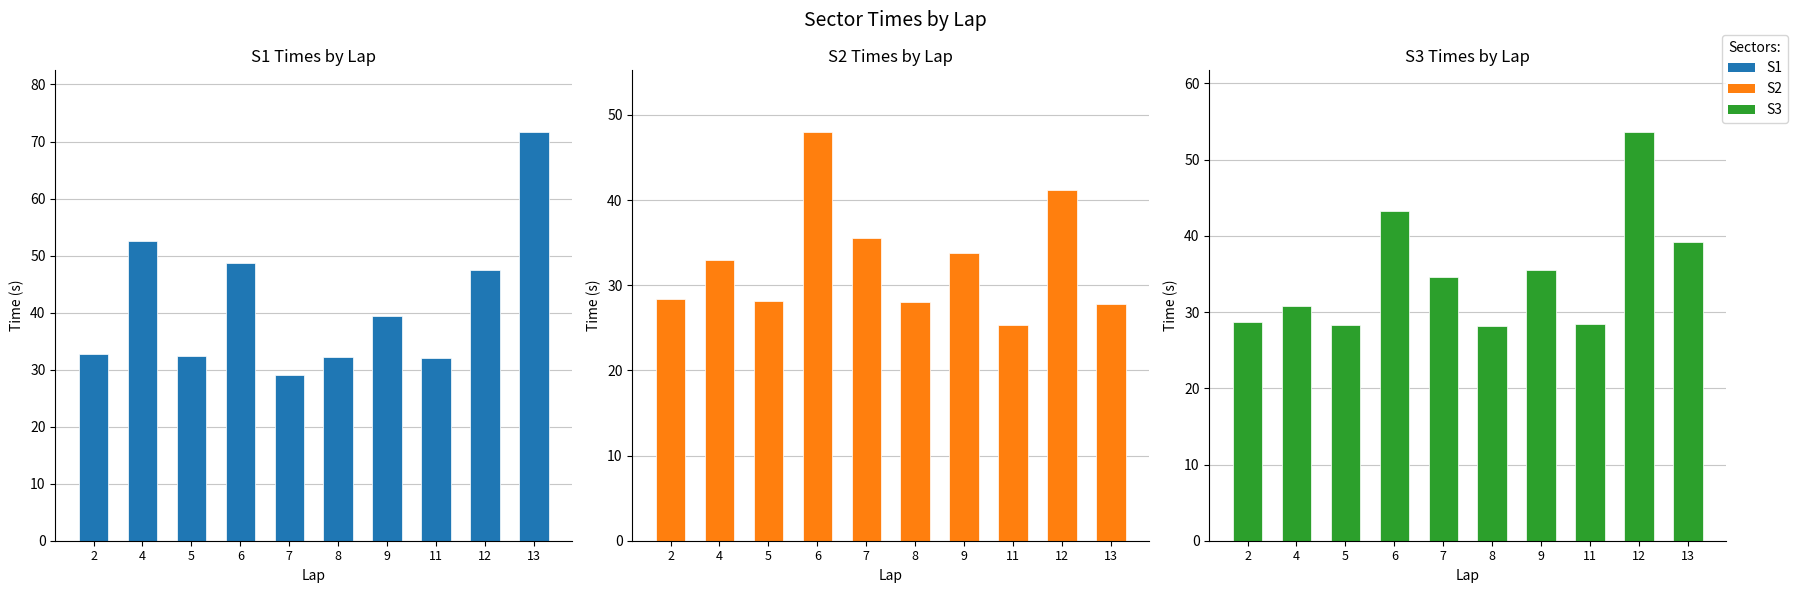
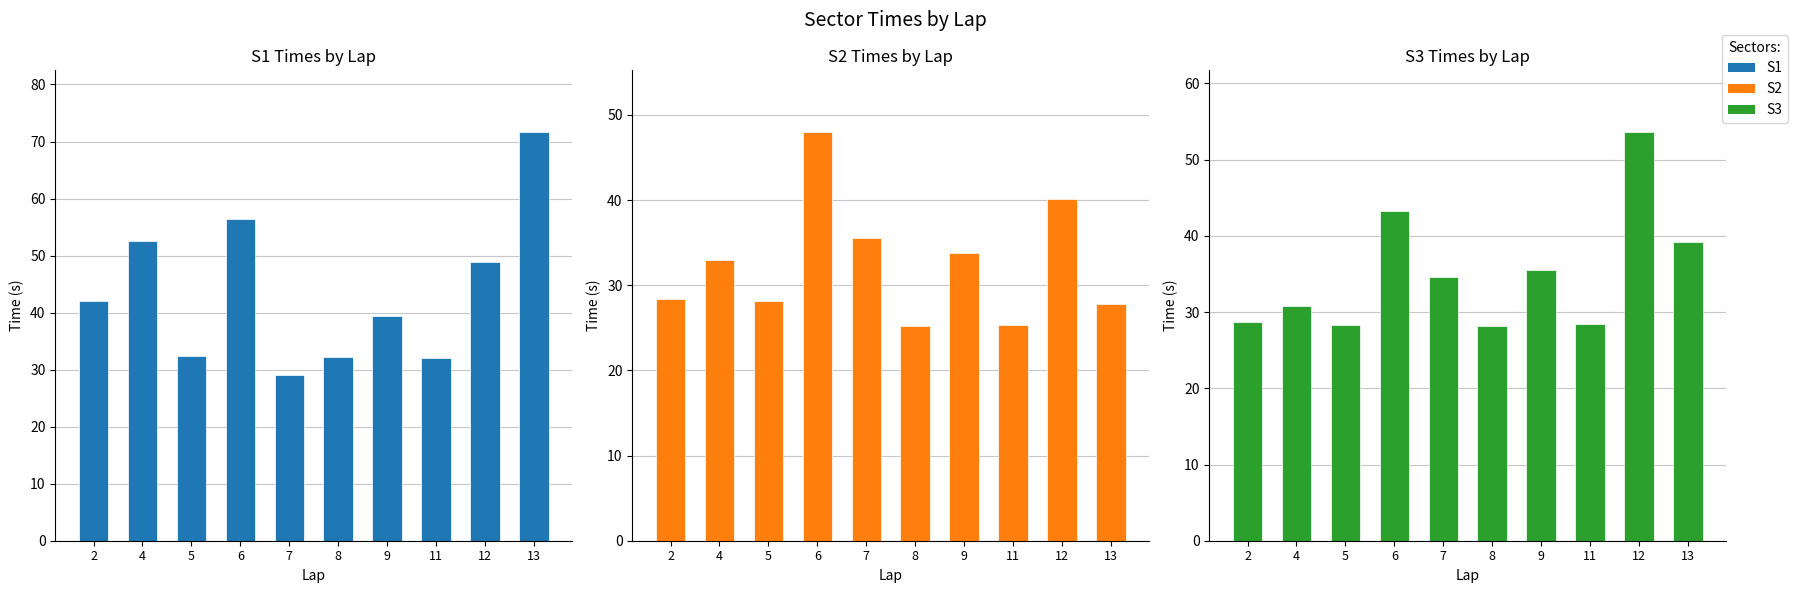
S1 Times by Lap, 2: 33 -> 42
S1 Times by Lap, 6: 49 -> 56
S1 Times by Lap, 12: 47 -> 49
S2 Times by Lap, 8: 28 -> 25
S2 Times by Lap, 12: 41 -> 40
